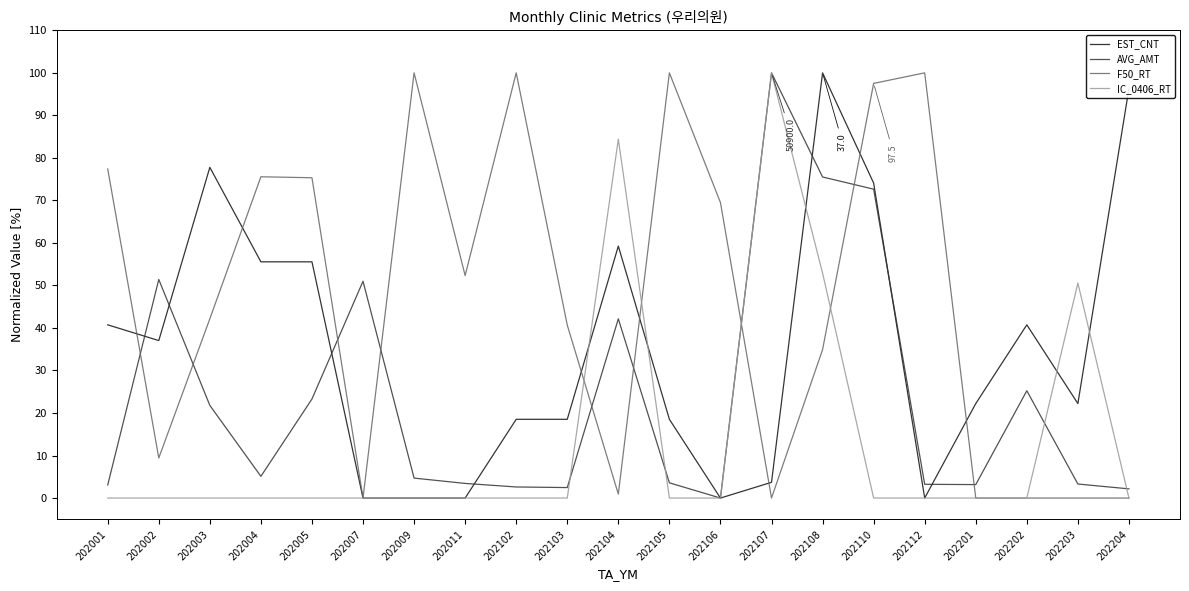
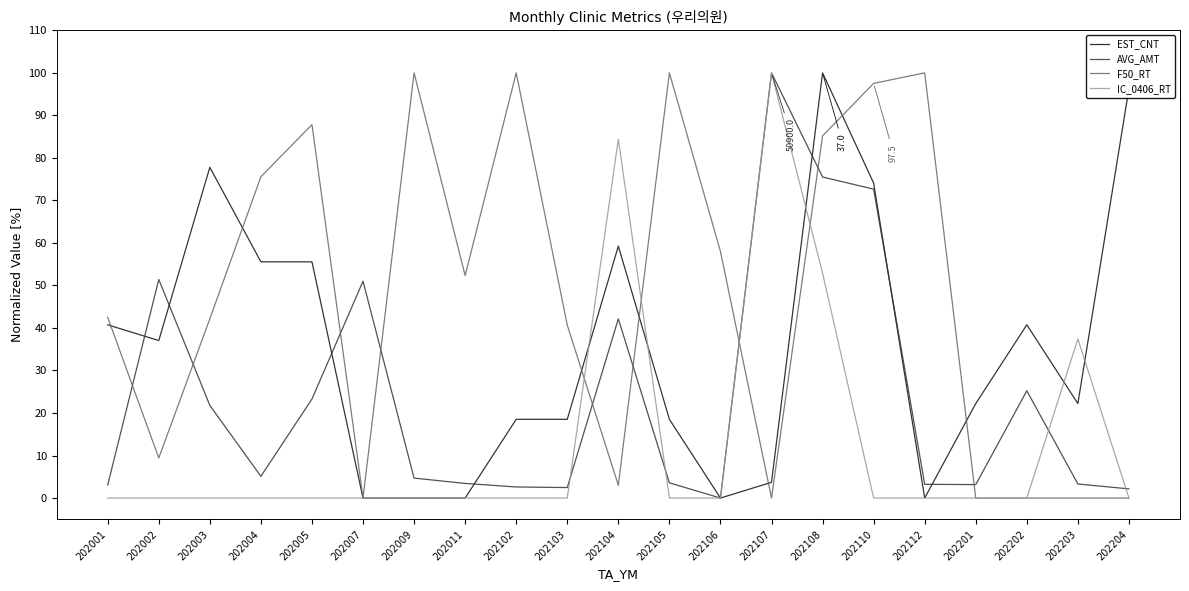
F50_RT, 202001: 77 -> 43
F50_RT, 202005: 75 -> 88
F50_RT, 202104: 1 -> 3
F50_RT, 202106: 69 -> 58
F50_RT, 202108: 35 -> 85
IC_0406_RT, 202203: 51 -> 37
